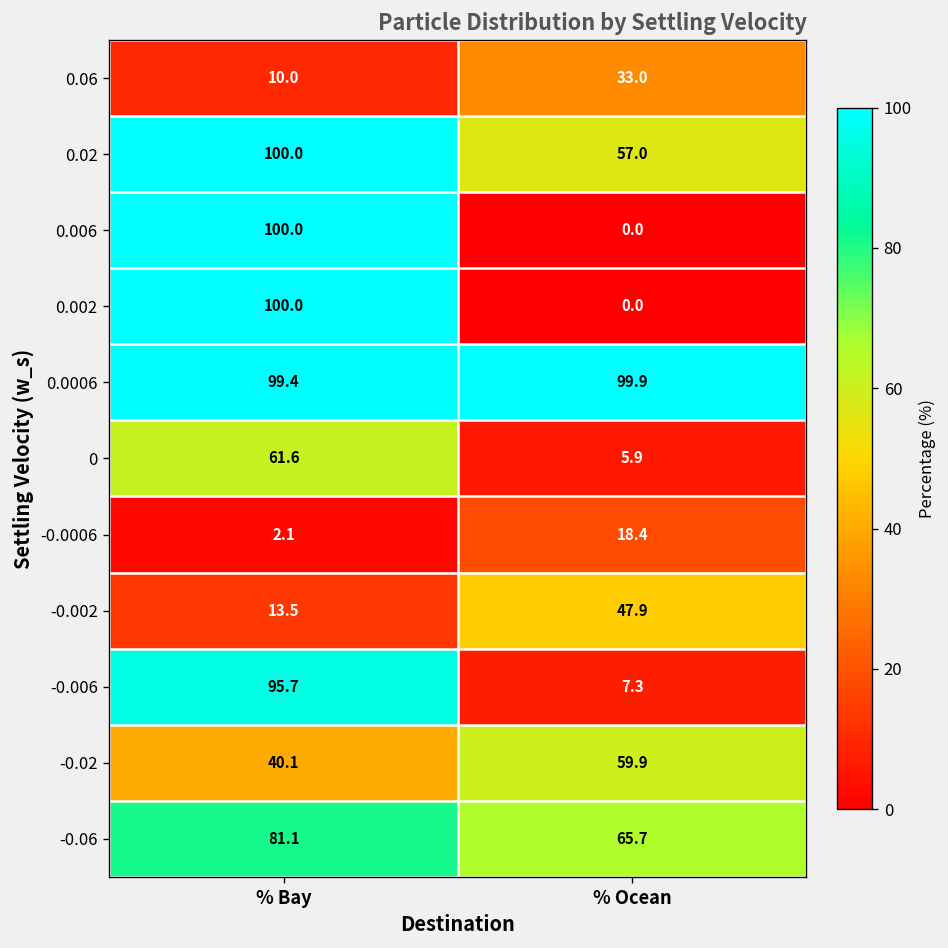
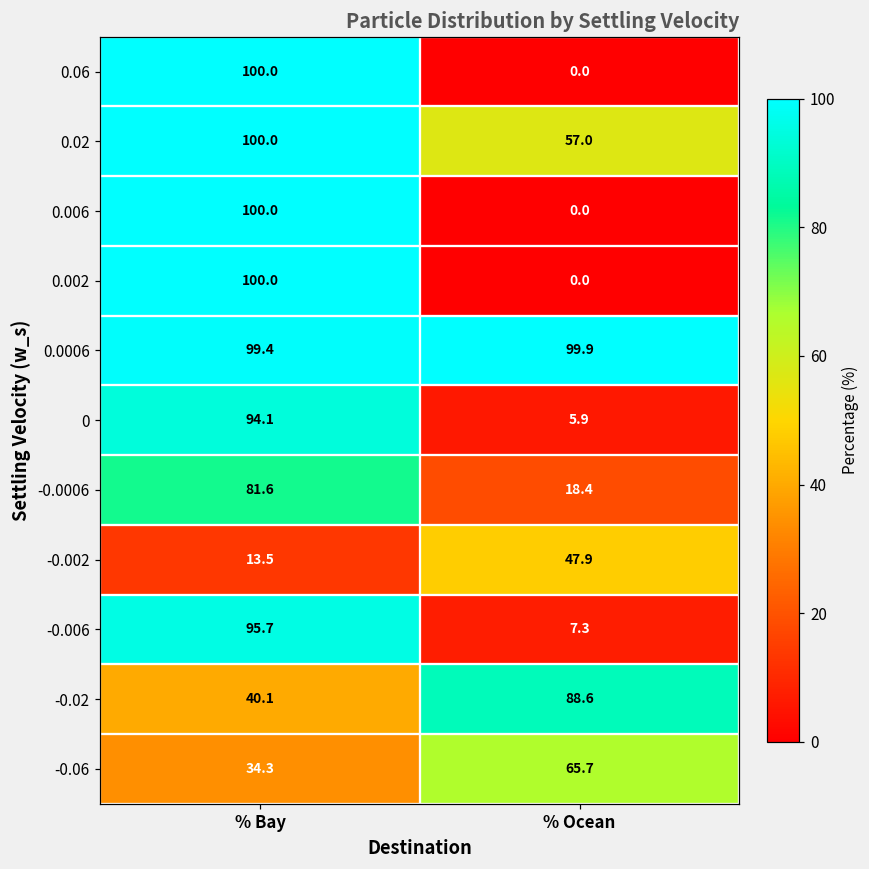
0.06, % Bay: 10.0 -> 100.0
0.06, % Ocean: 33.0 -> 0.0
0, % Bay: 61.6 -> 94.1
-0.0006, % Bay: 2.1 -> 81.6
-0.02, % Ocean: 59.9 -> 88.6
-0.06, % Bay: 81.1 -> 34.3
